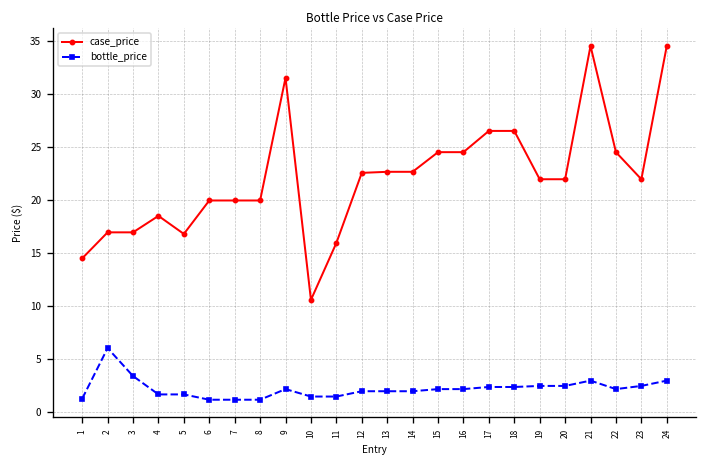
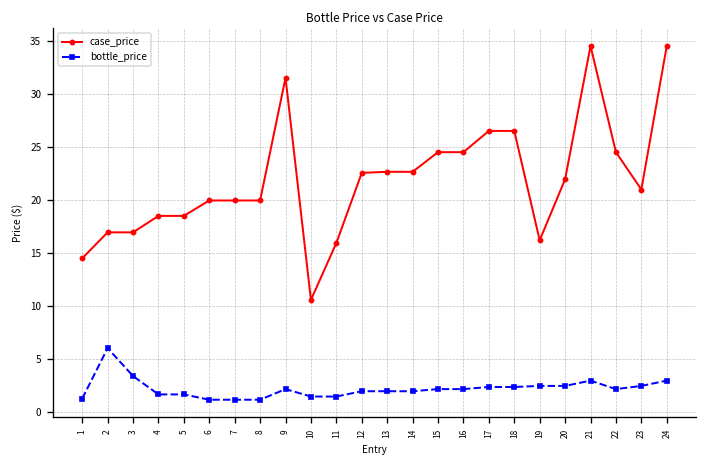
case_price, 5: 17 -> 19
case_price, 19: 22 -> 16
case_price, 23: 22 -> 21
